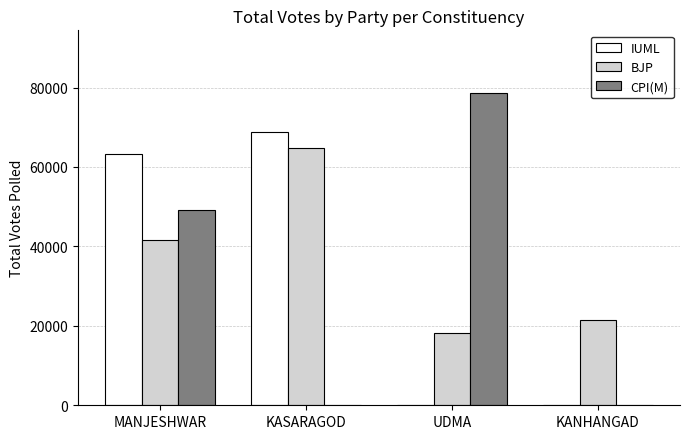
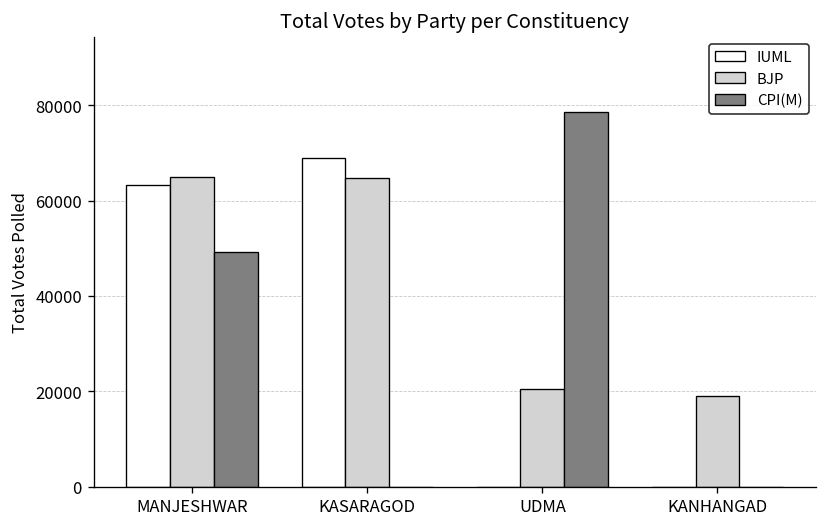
BJP, MANJESHWAR: 42000 -> 65000
BJP, UDMA: 18000 -> 20000
BJP, KANHANGAD: 22000 -> 19000
